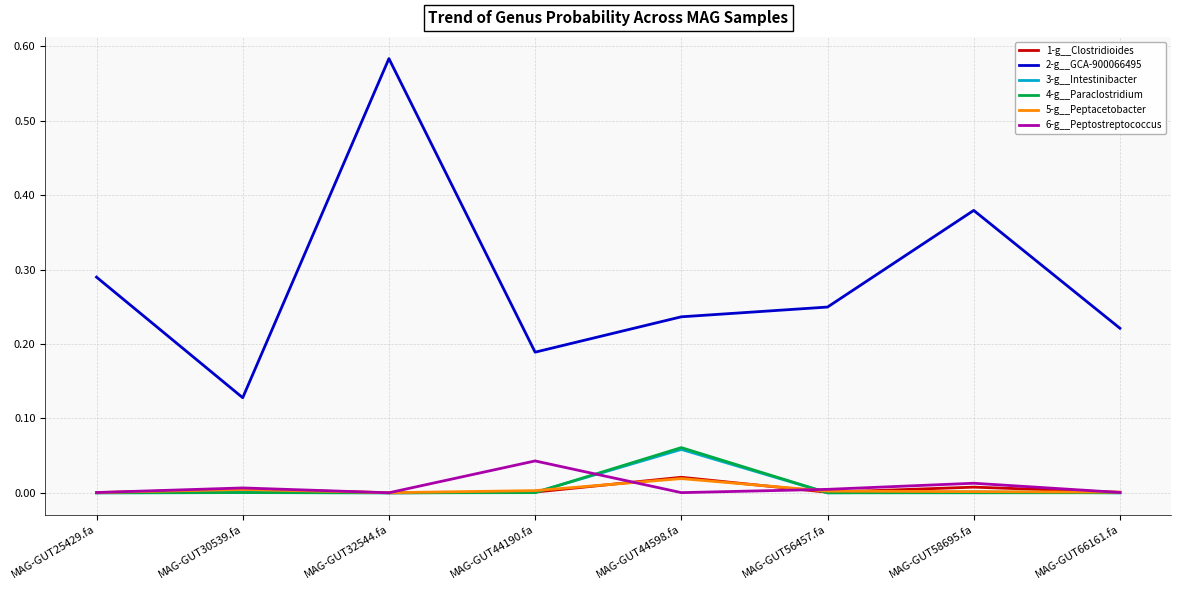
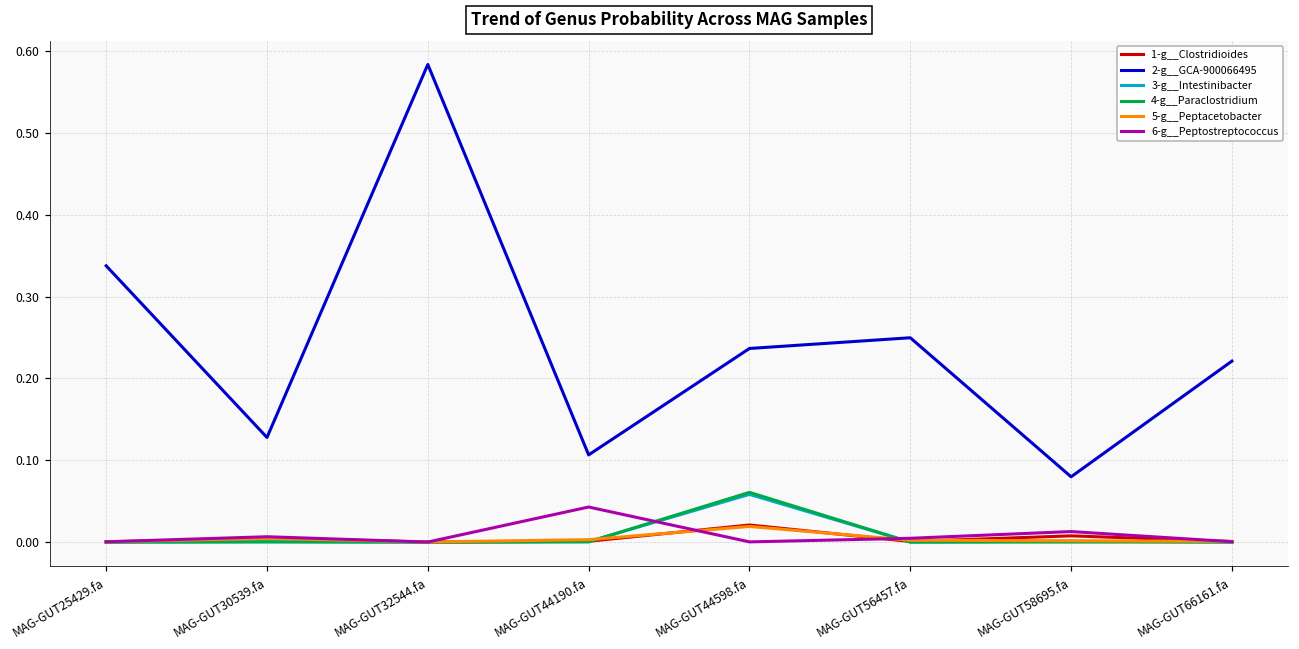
2-g__GCA-900066495, MAG-GUT25429.fa: 0.29 -> 0.34
2-g__GCA-900066495, MAG-GUT44190.fa: 0.19 -> 0.11
2-g__GCA-900066495, MAG-GUT58695.fa: 0.38 -> 0.08
